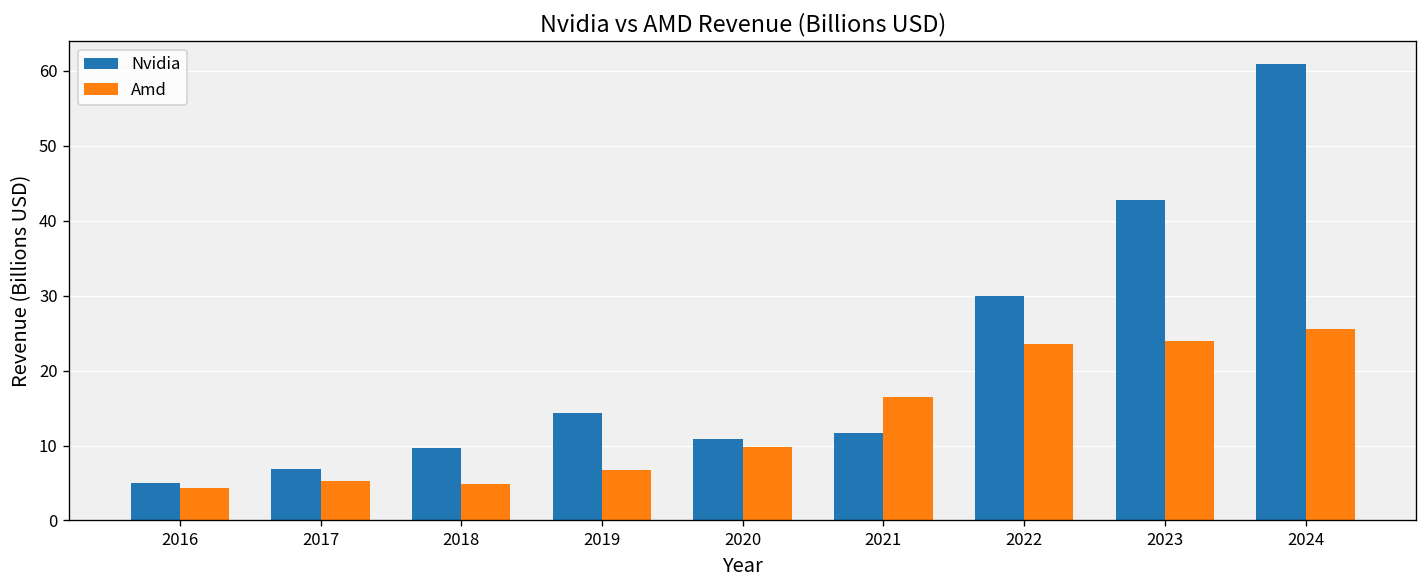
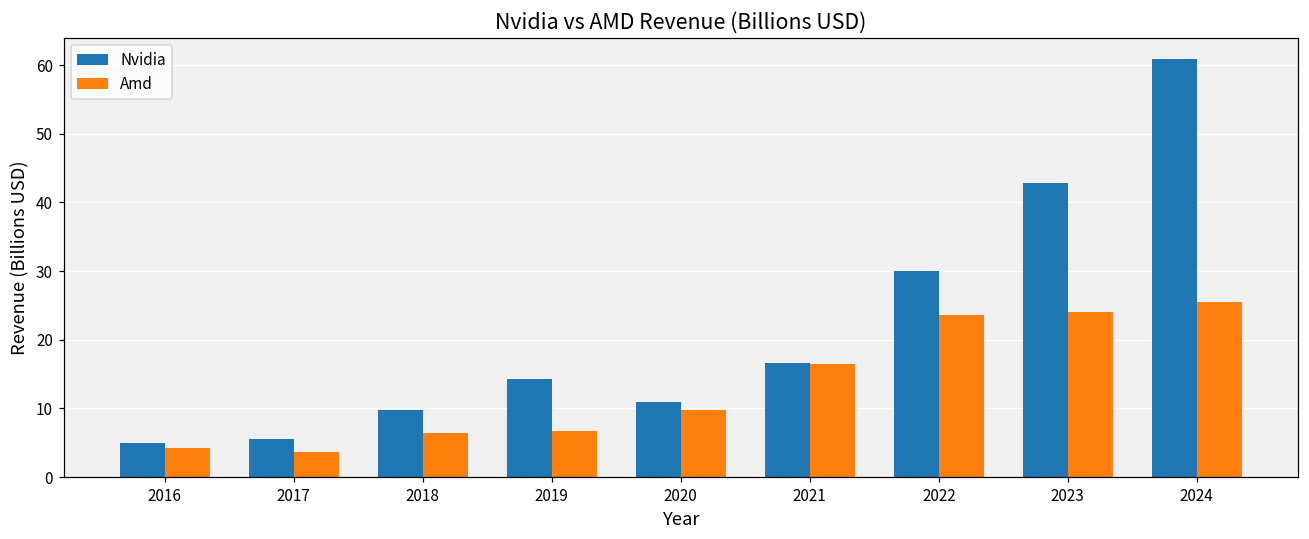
Nvidia, 2017: 7 -> 6
Amd, 2017: 5 -> 4
Amd, 2018: 5 -> 6
Nvidia, 2021: 12 -> 17
